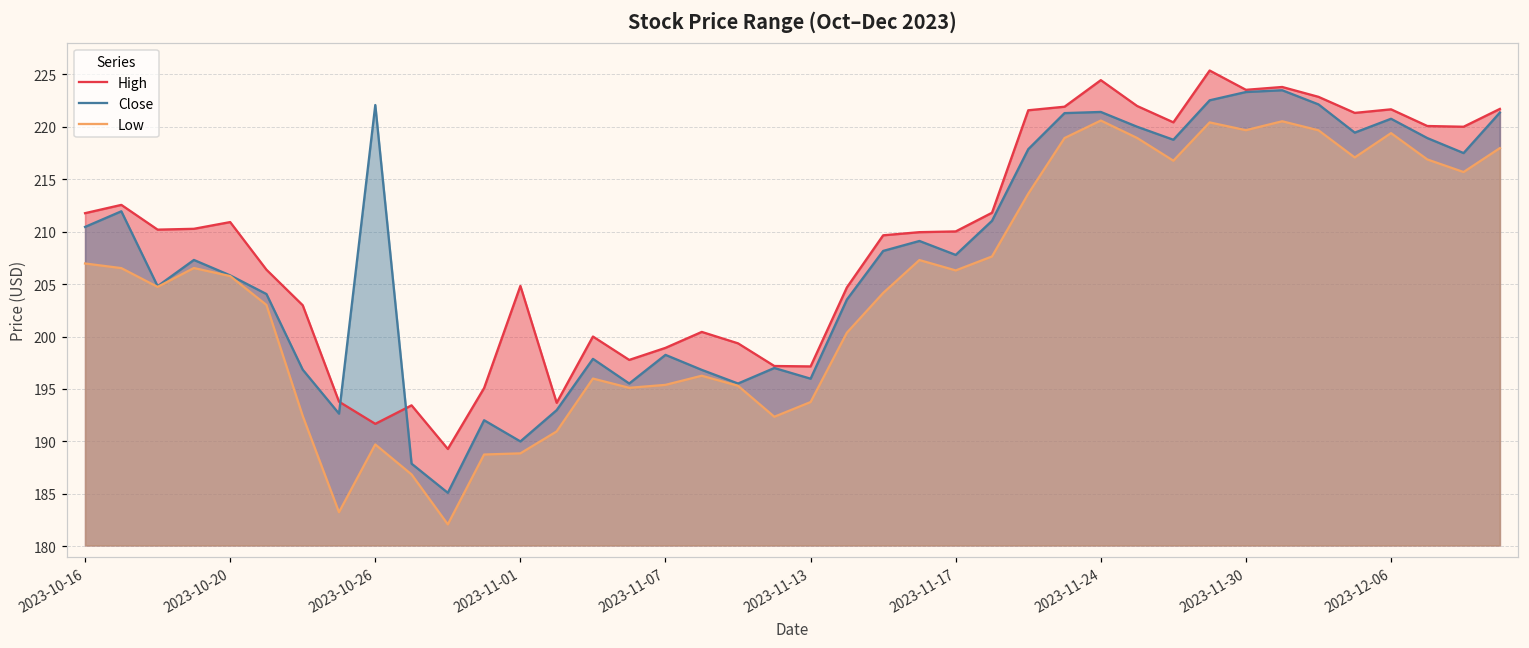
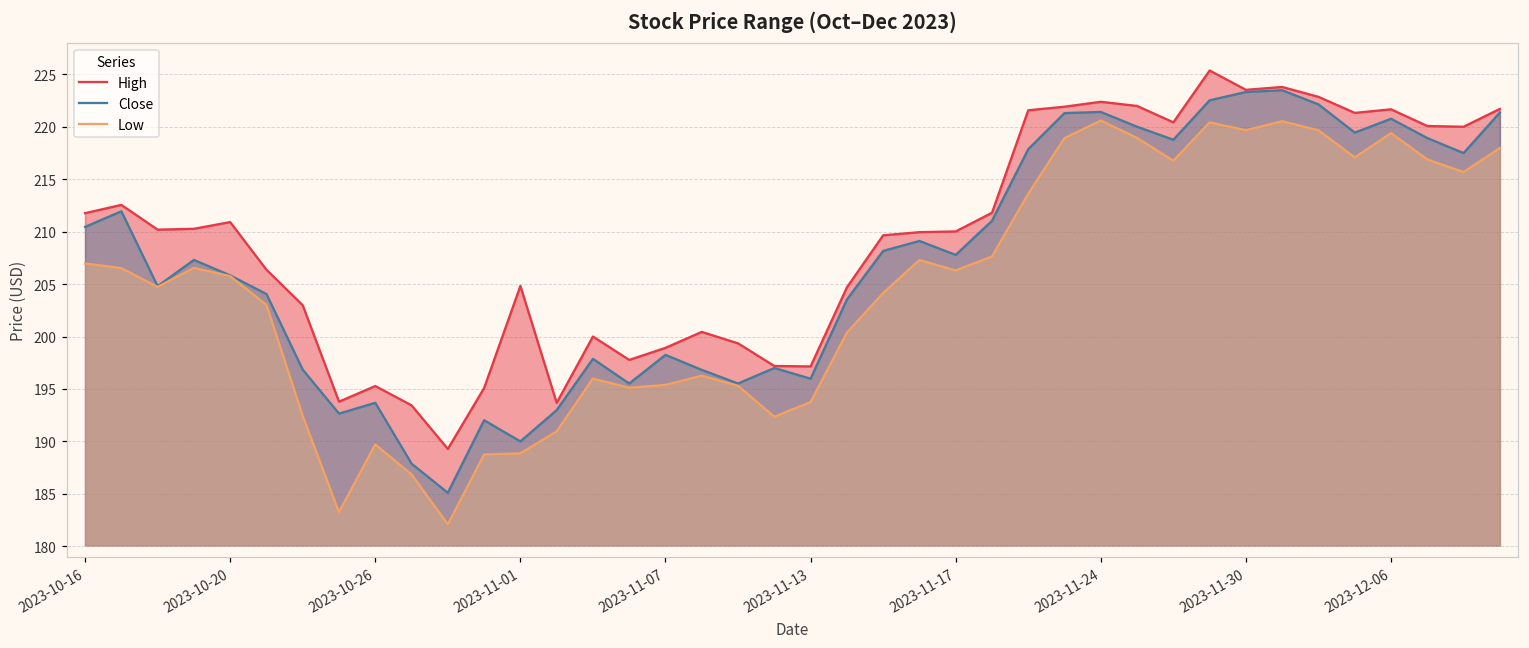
High, 2023-10-26: 192 -> 195
Close, 2023-10-26: 222 -> 194
High, 2023-11-24: 224 -> 222
